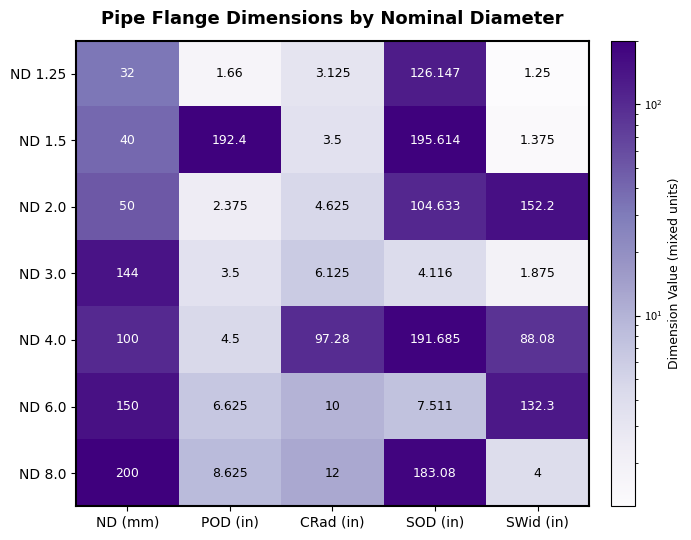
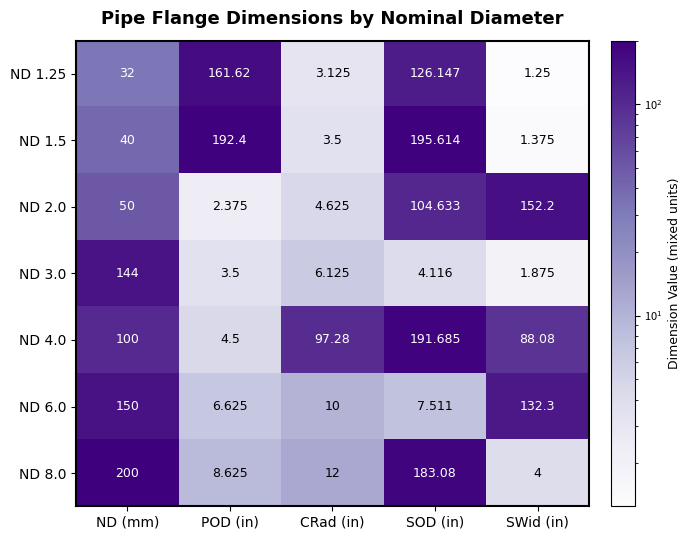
ND 1.25, POD (in): 1.66 -> 161.62
